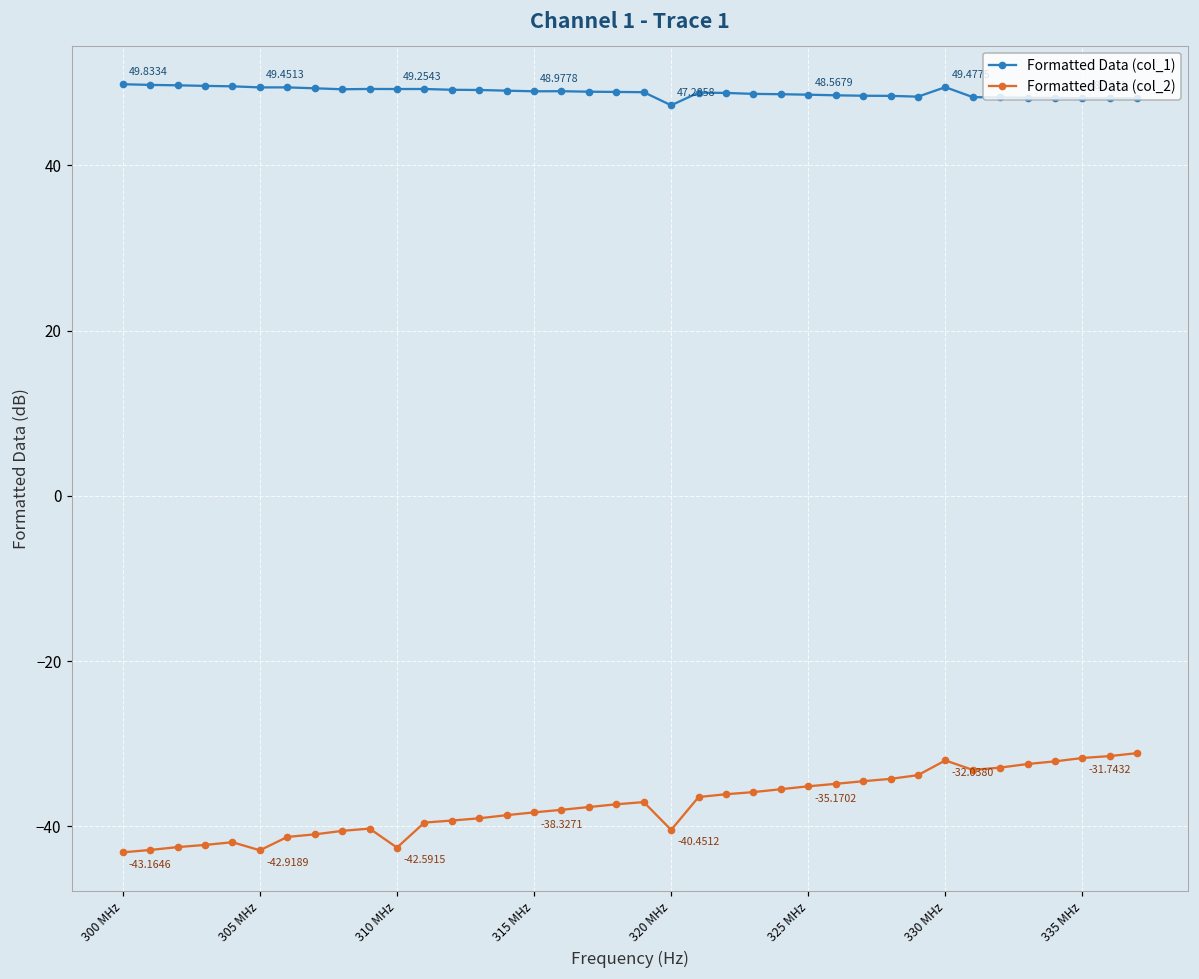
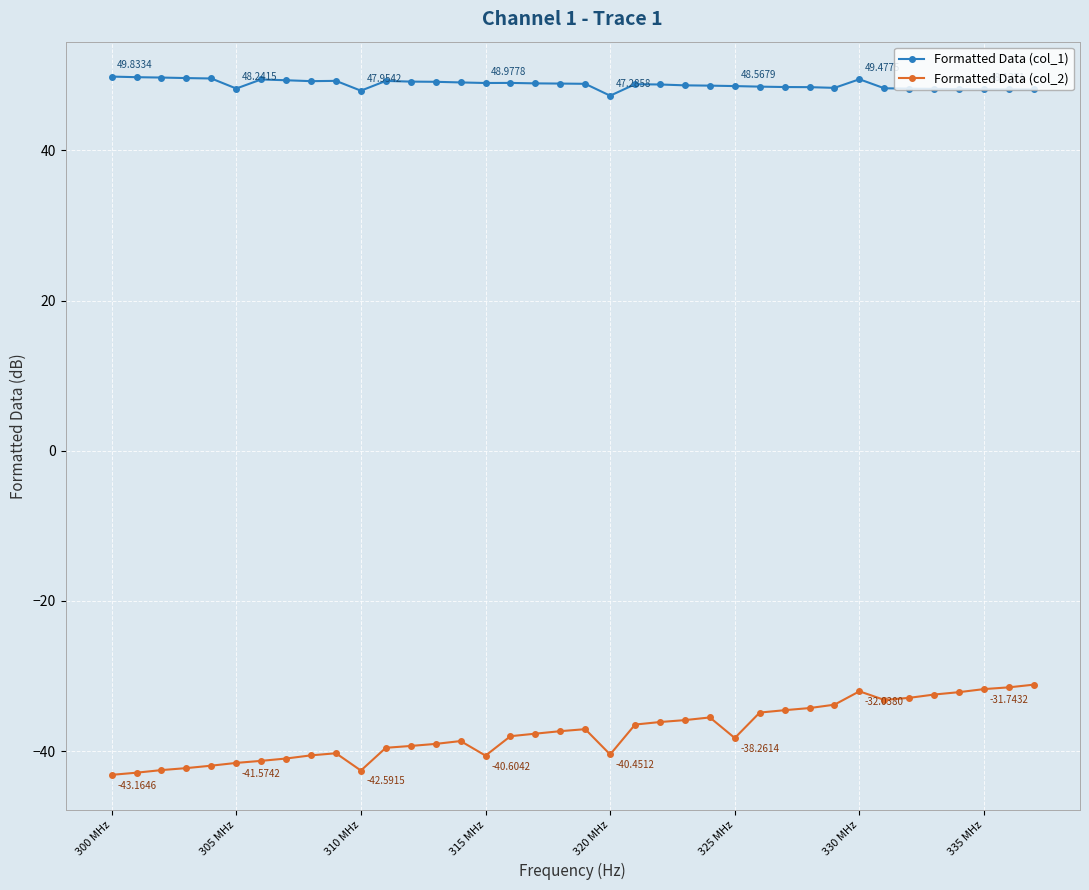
Formatted Data (col_1), 305 MHz: 49.4513 -> 48.2415
Formatted Data (col_2), 305 MHz: -42.9189 -> -41.5742
Formatted Data (col_1), 310 MHz: 49.2543 -> 47.9542
Formatted Data (col_2), 315 MHz: -38.3271 -> -40.6042
Formatted Data (col_2), 325 MHz: -35.1702 -> -38.2614
